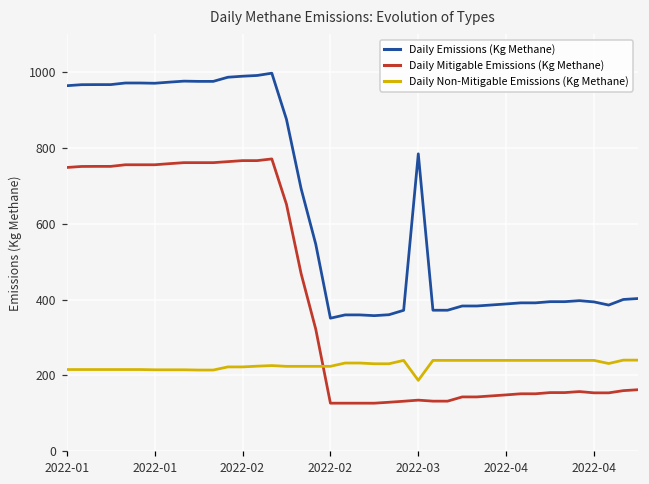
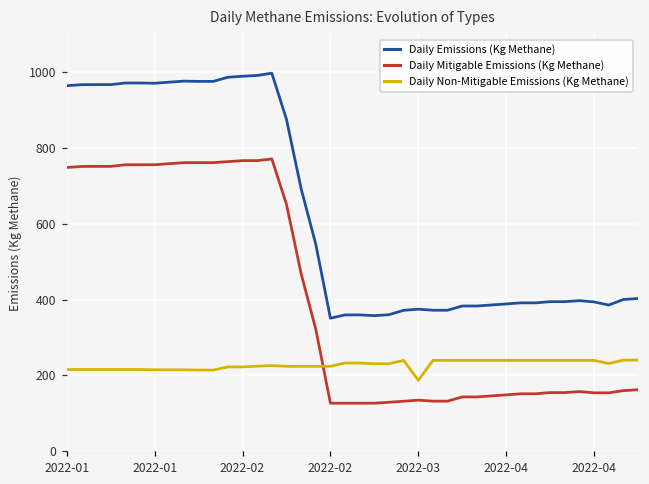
Daily Emissions (Kg Methane), 2022-03: 780 -> 370
